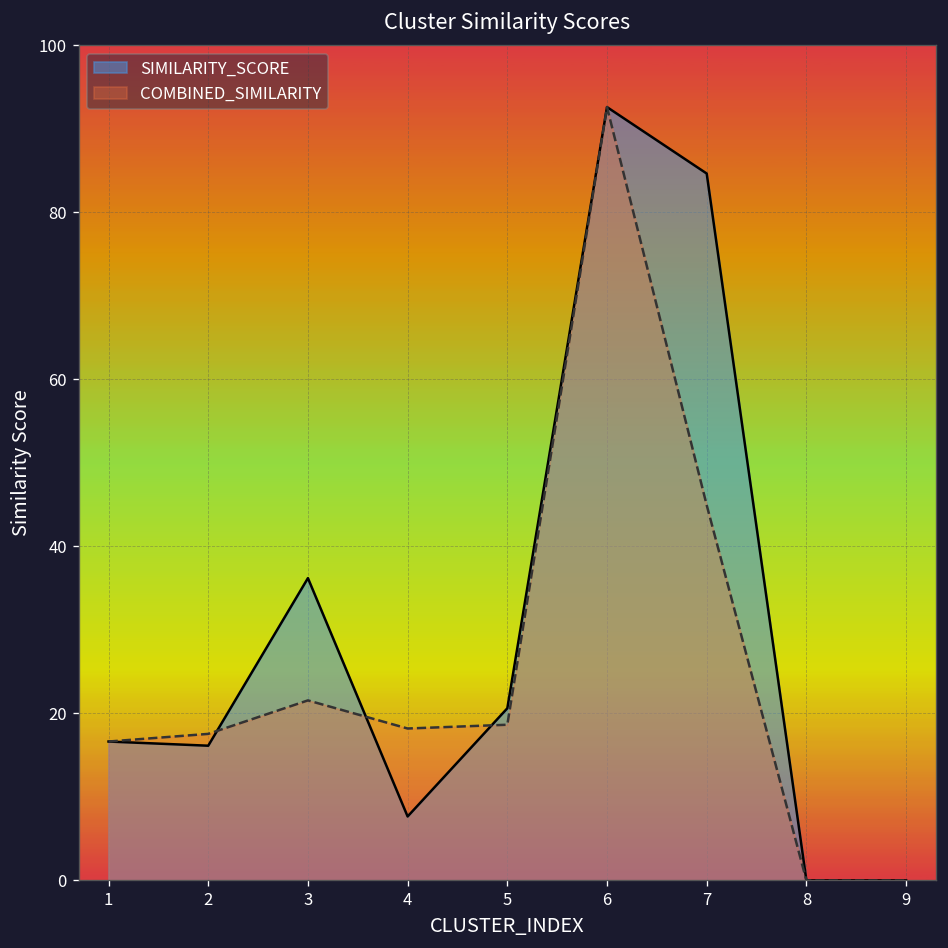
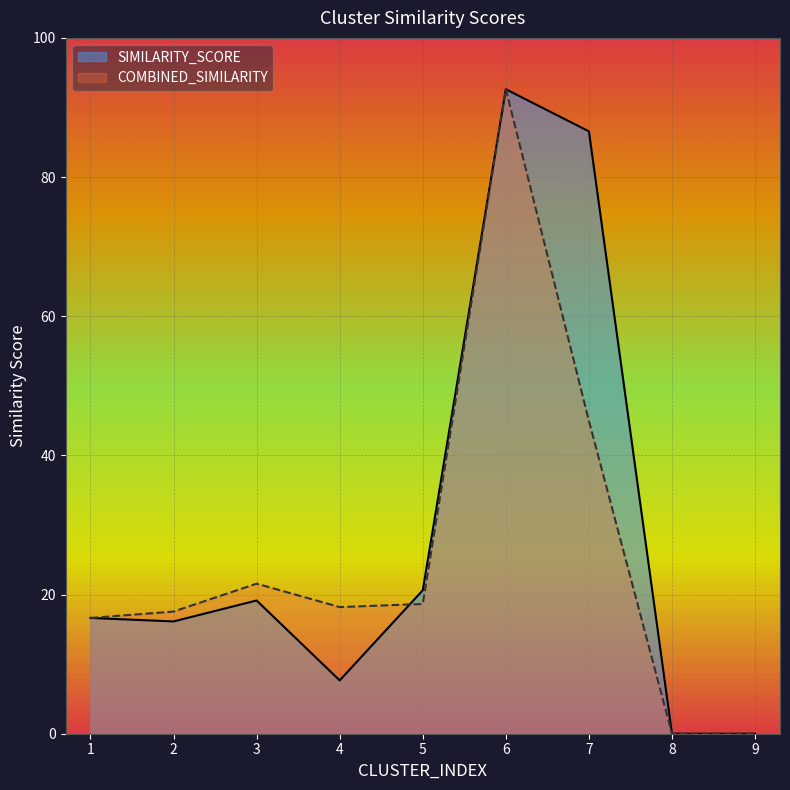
SIMILARITY_SCORE, 3: 36 -> 19
SIMILARITY_SCORE, 7: 85 -> 87
